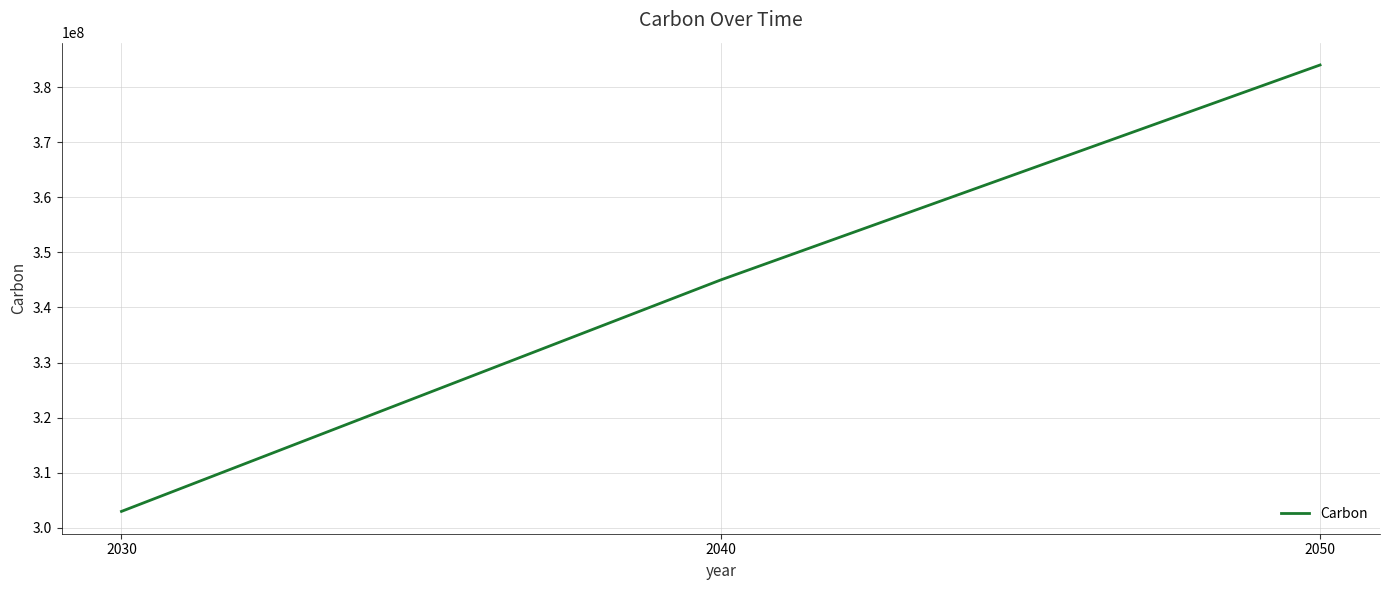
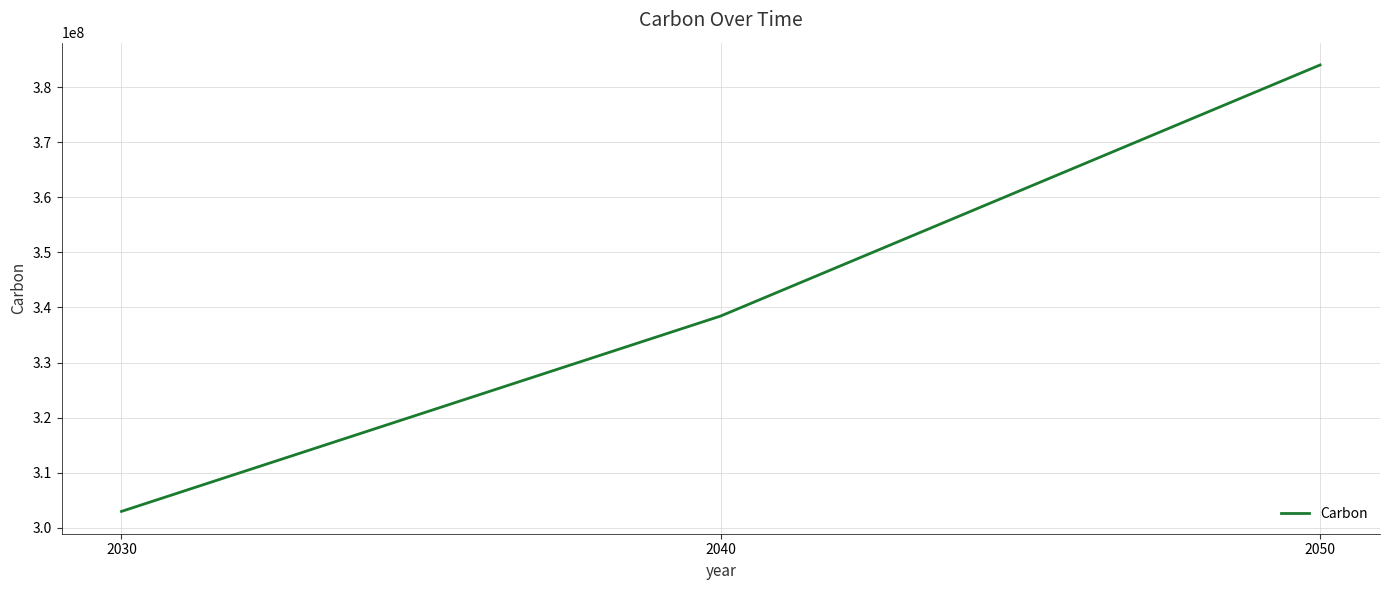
2040: 345000000 -> 338000000
